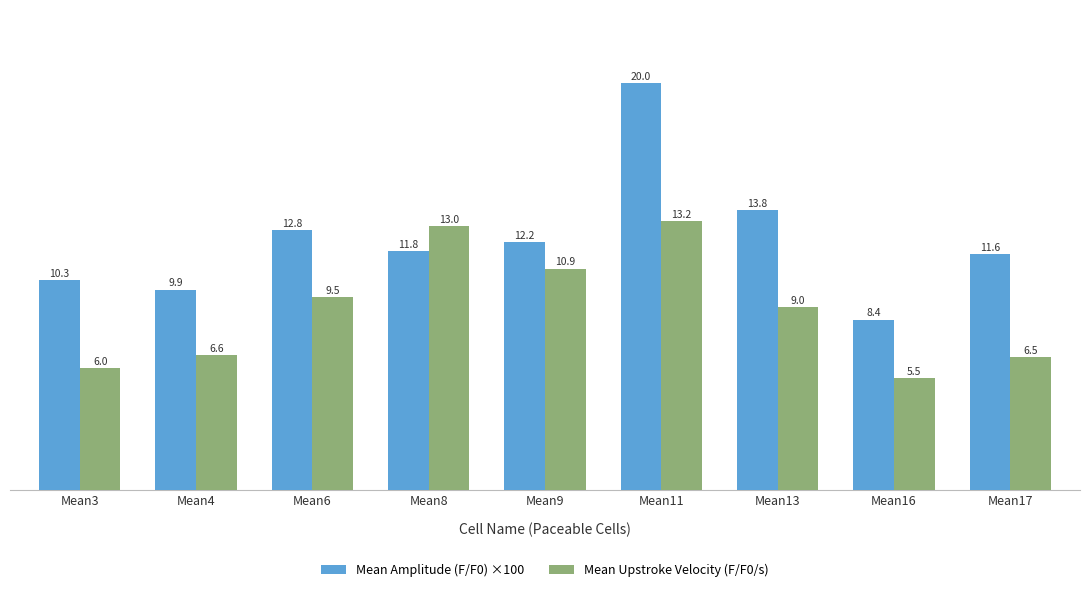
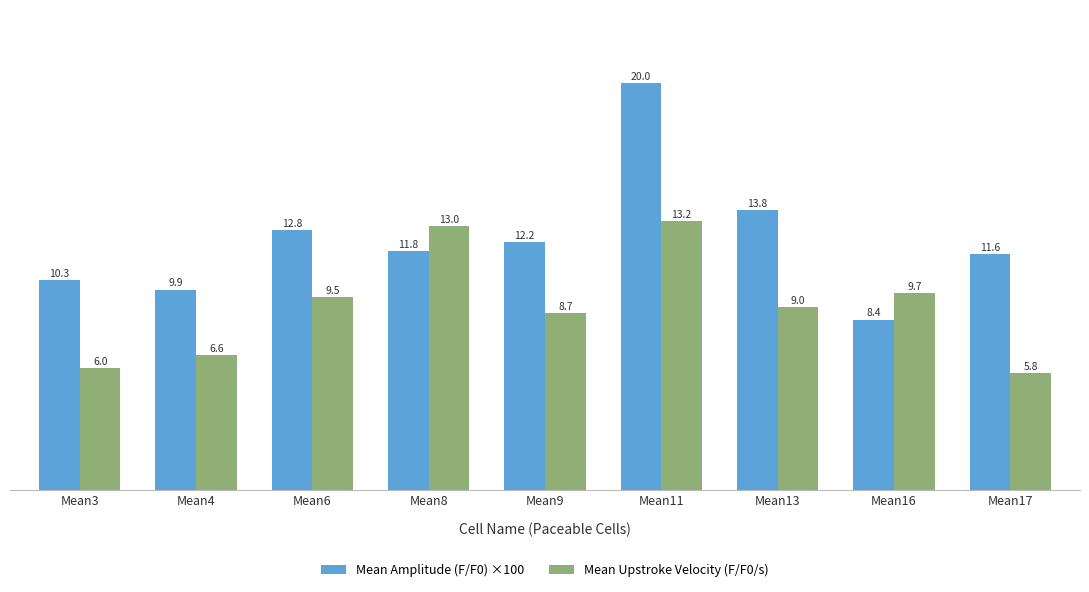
Mean Upstroke Velocity (F/F0/s), Mean9: 10.9 -> 8.7
Mean Upstroke Velocity (F/F0/s), Mean16: 5.5 -> 9.7
Mean Upstroke Velocity (F/F0/s), Mean17: 6.5 -> 5.8
